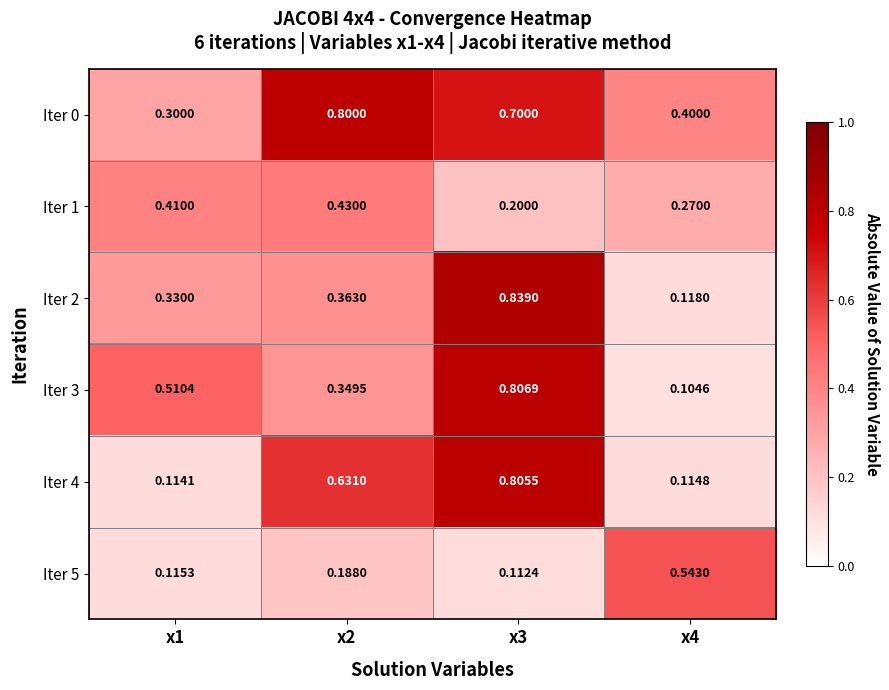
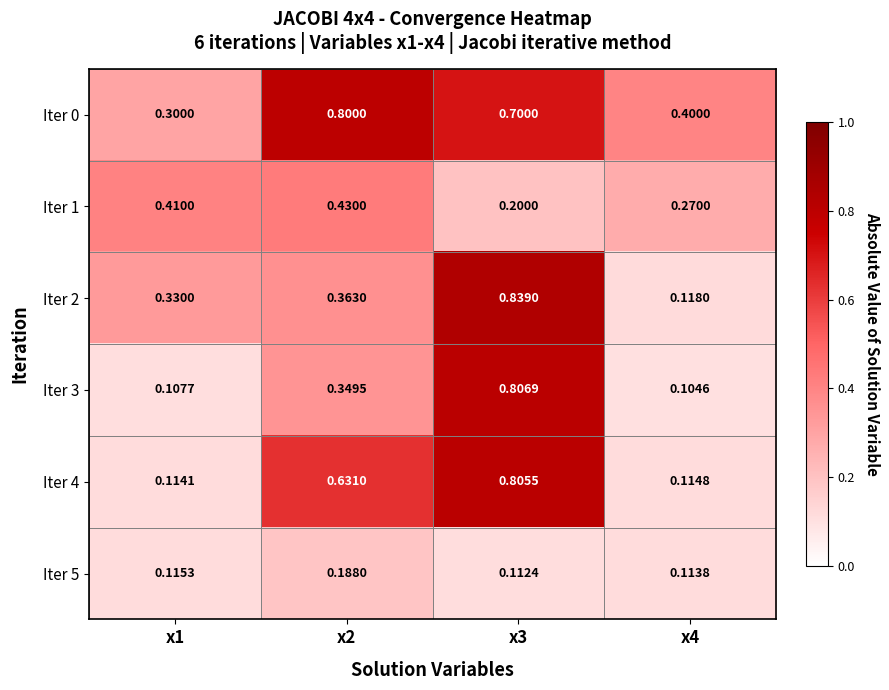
Iter 3, x1: 0.5104 -> 0.1077
Iter 5, x4: 0.5430 -> 0.1138
